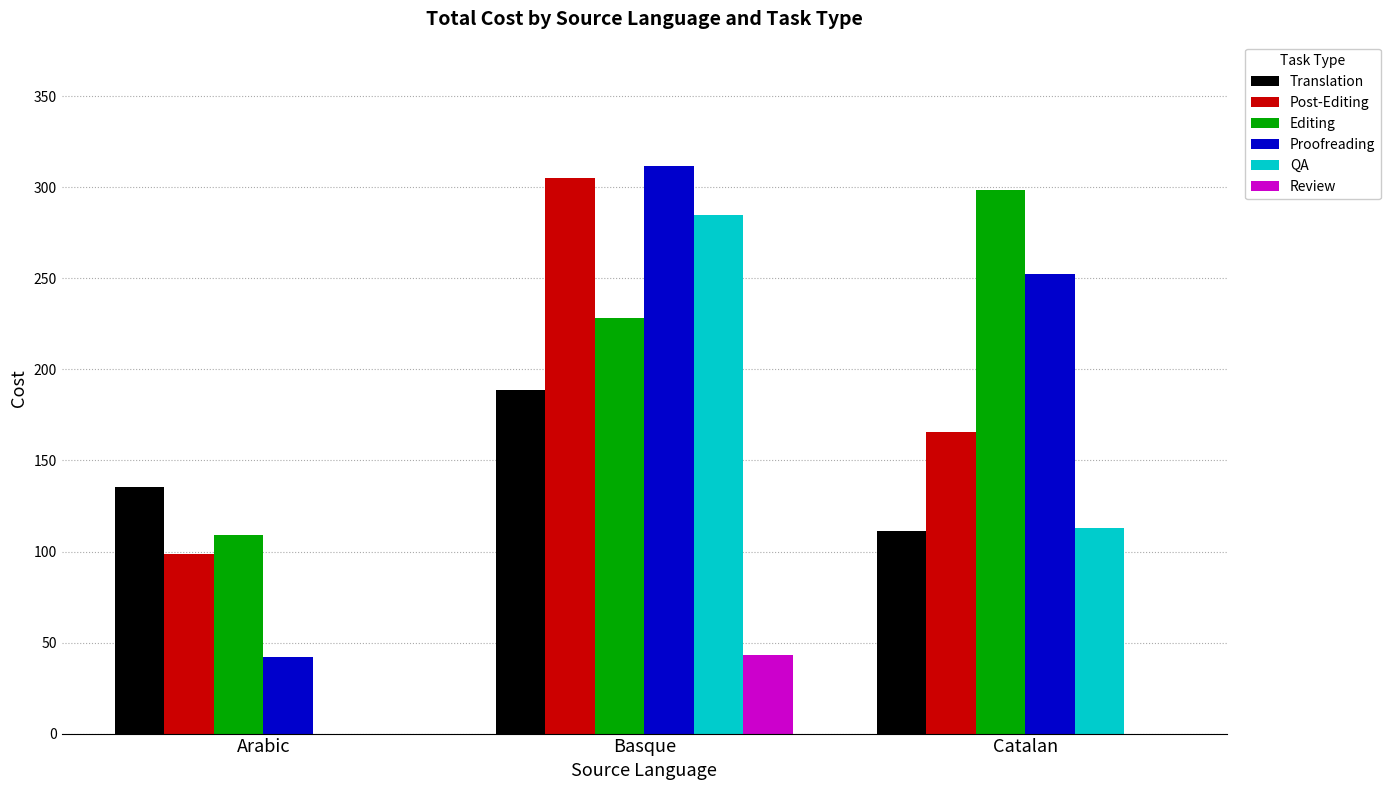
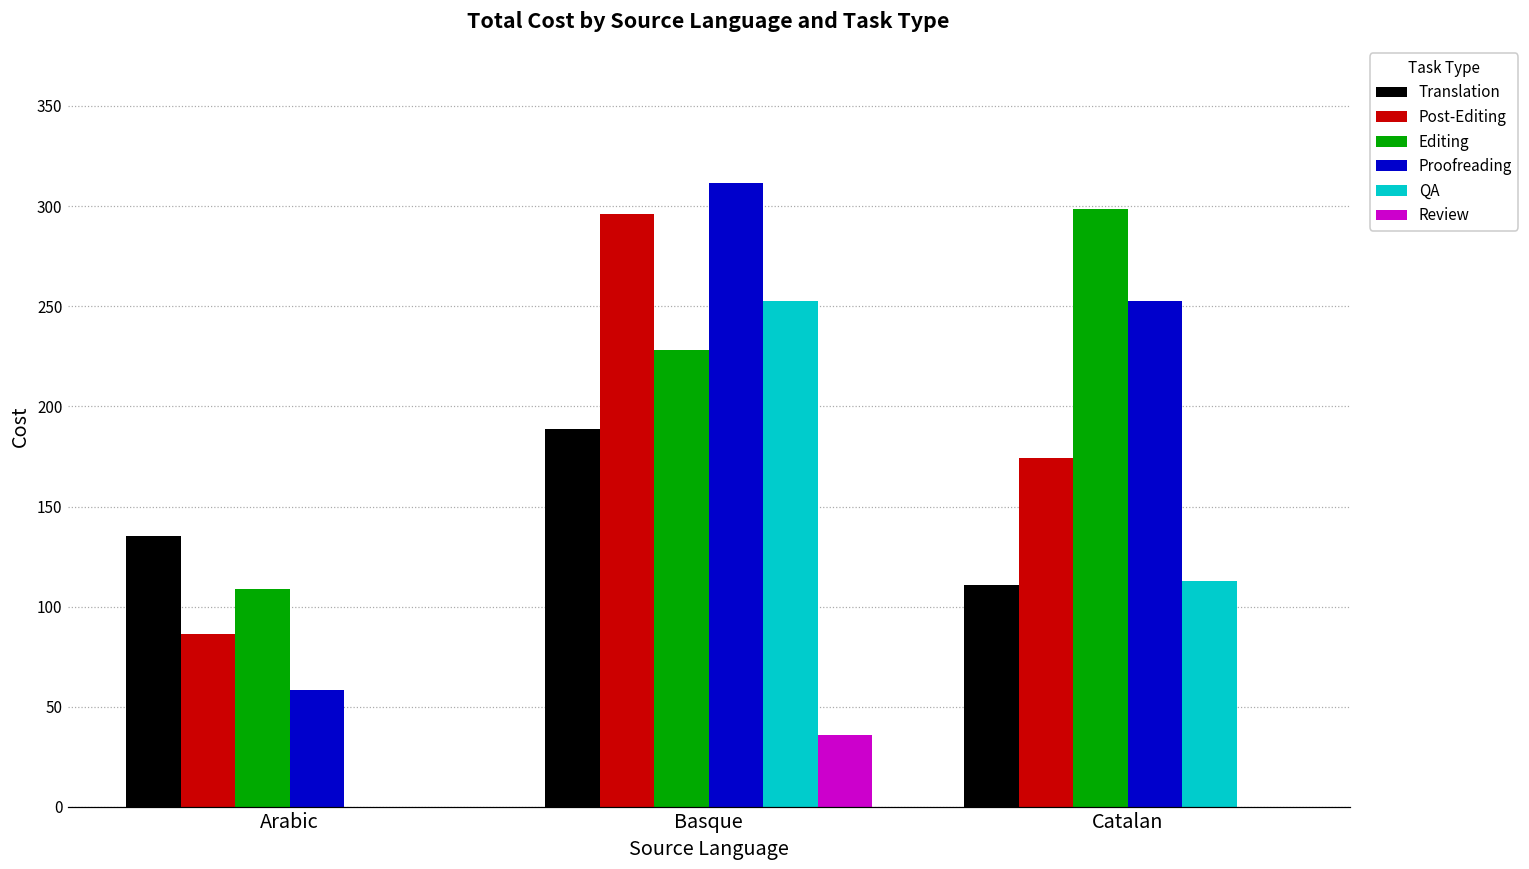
Post-Editing, Arabic: 98 -> 87
Proofreading, Arabic: 42 -> 59
Post-Editing, Basque: 305 -> 296
QA, Basque: 285 -> 253
Review, Basque: 43 -> 36
Post-Editing, Catalan: 166 -> 174
